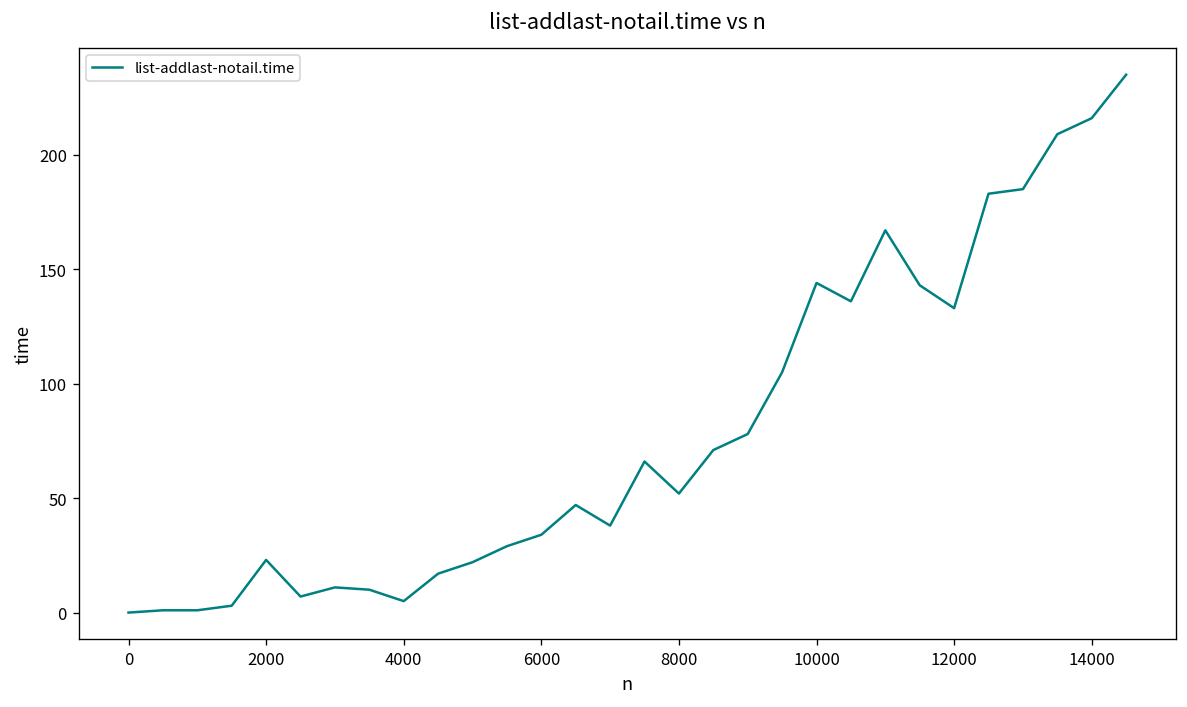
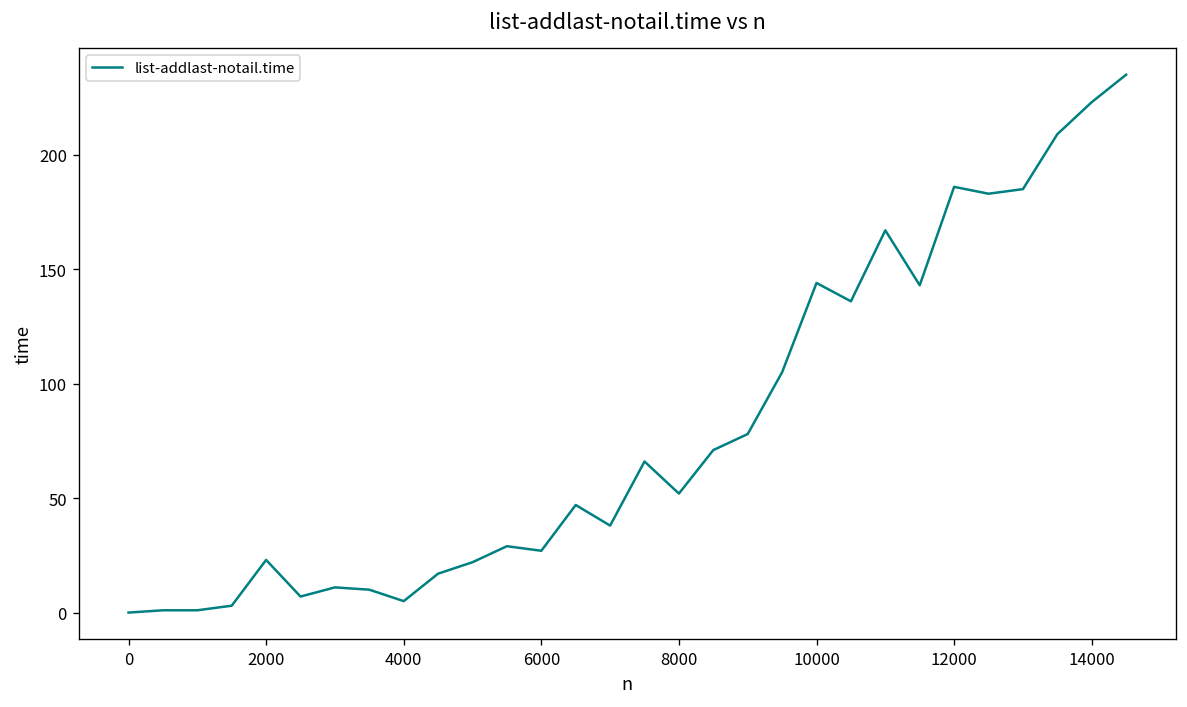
6000: 34 -> 27
12000: 133 -> 186
14000: 216 -> 223
